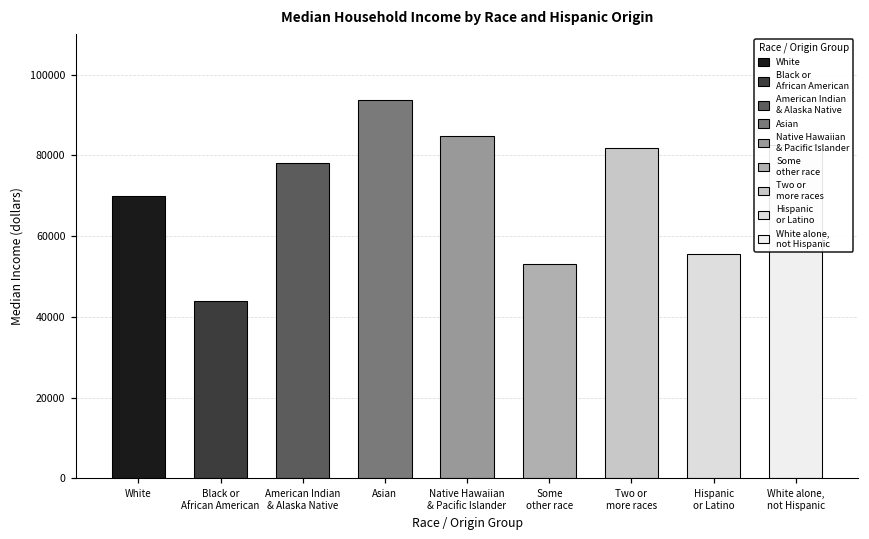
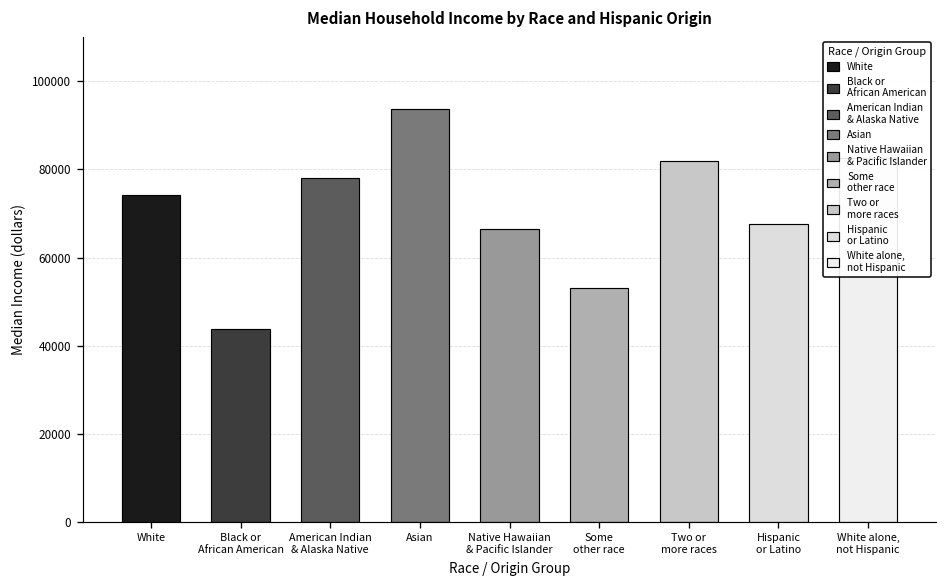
White: 70000 -> 74000
Native Hawaiian & Pacific Islander: 85000 -> 66000
Hispanic or Latino: 56000 -> 68000
